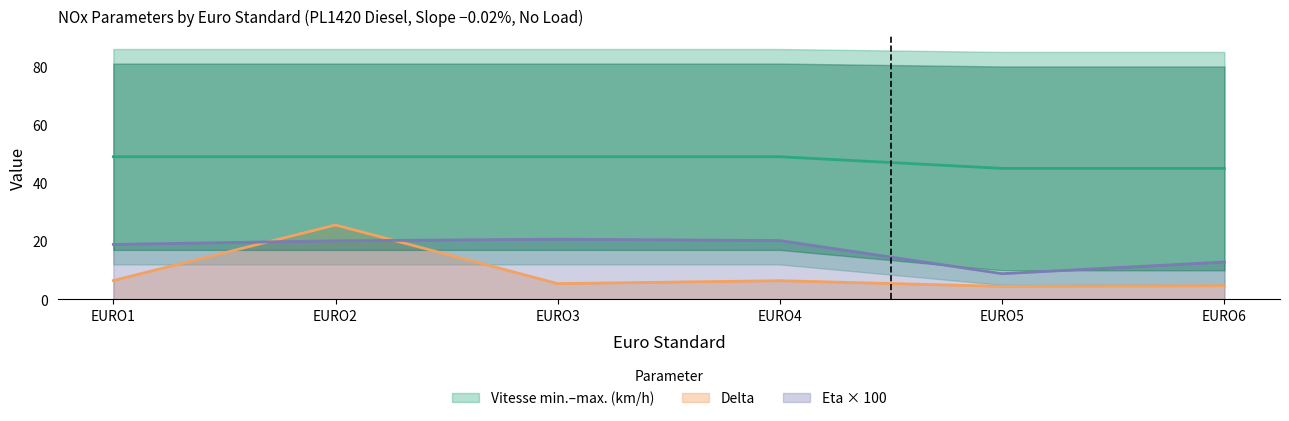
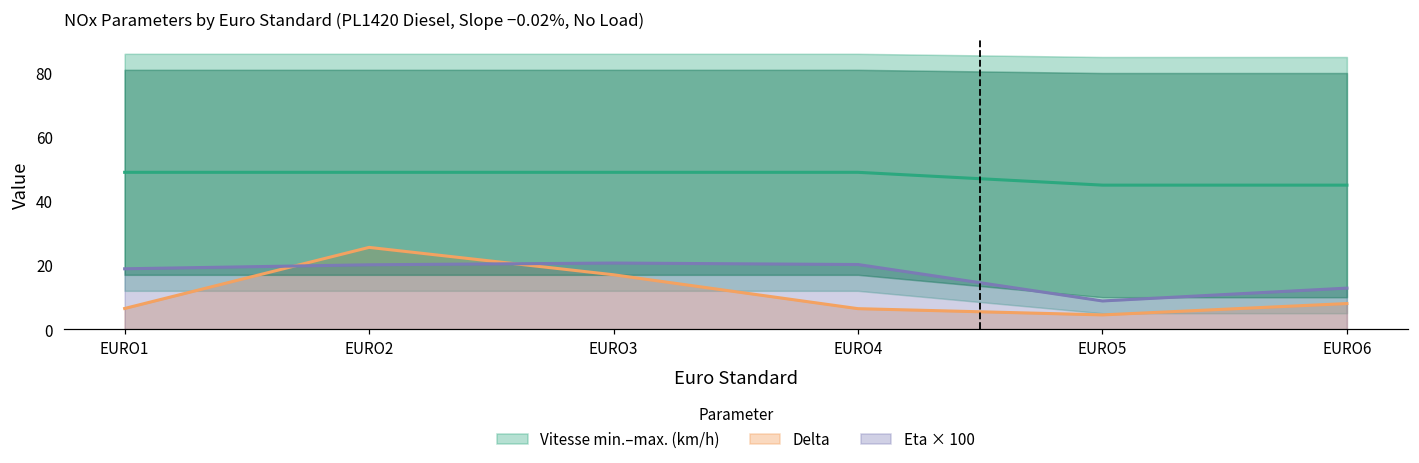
Delta, EURO3: 5 -> 17
Delta, EURO6: 5 -> 8
